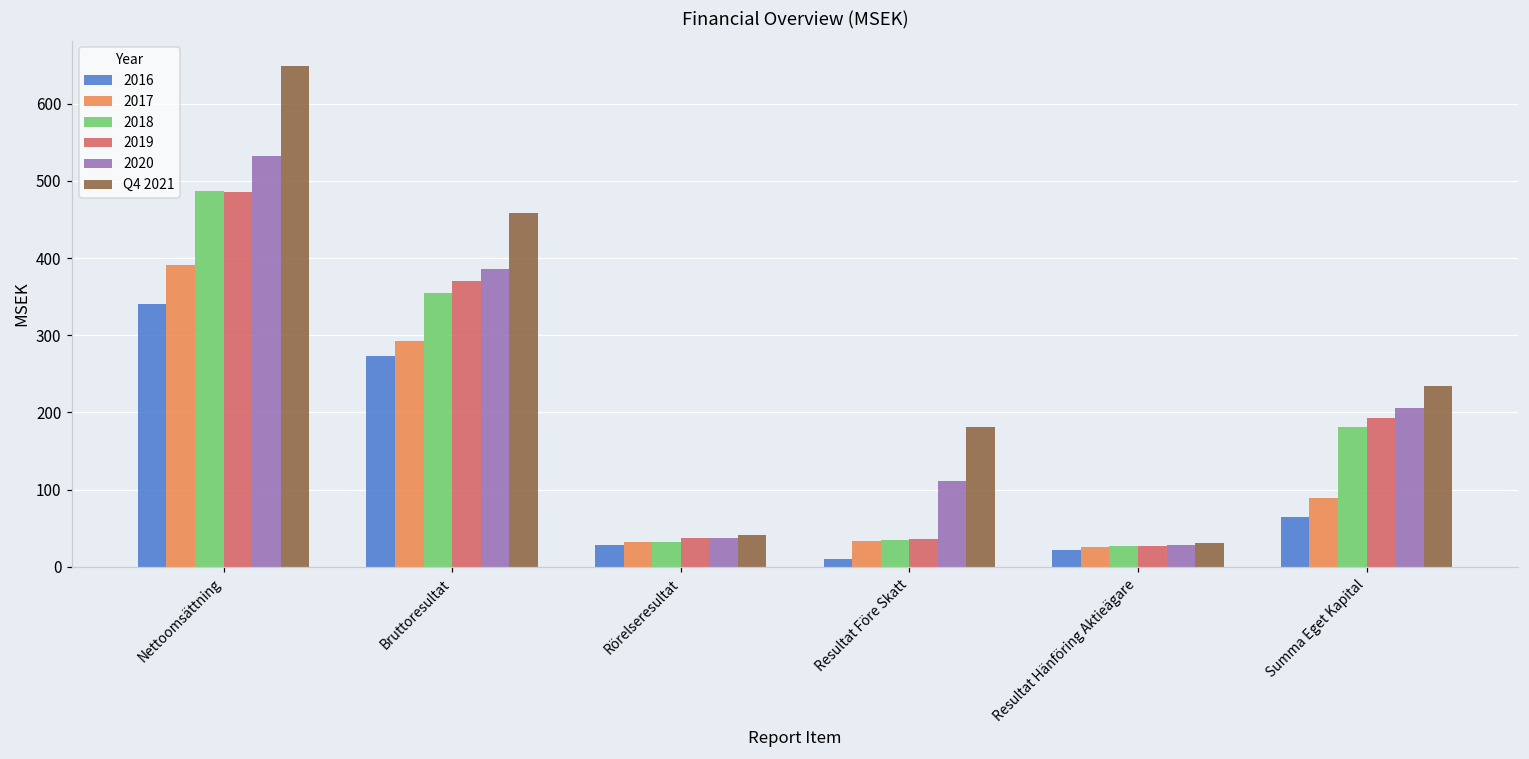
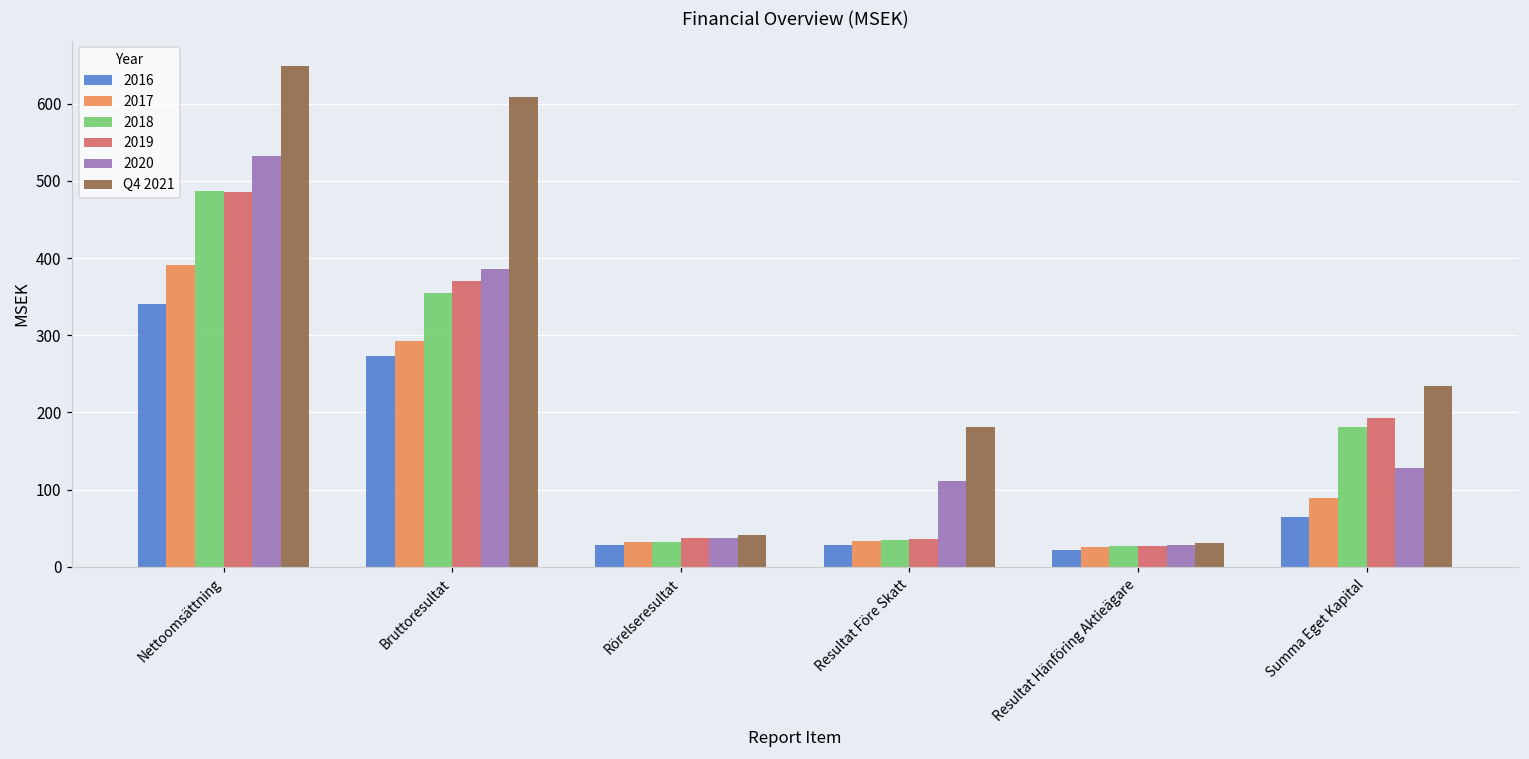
Q4 2021, Bruttoresultat: 460 -> 610
2016, Resultat Före Skatt: 10 -> 30
2020, Summa Eget Kapital: 210 -> 130
